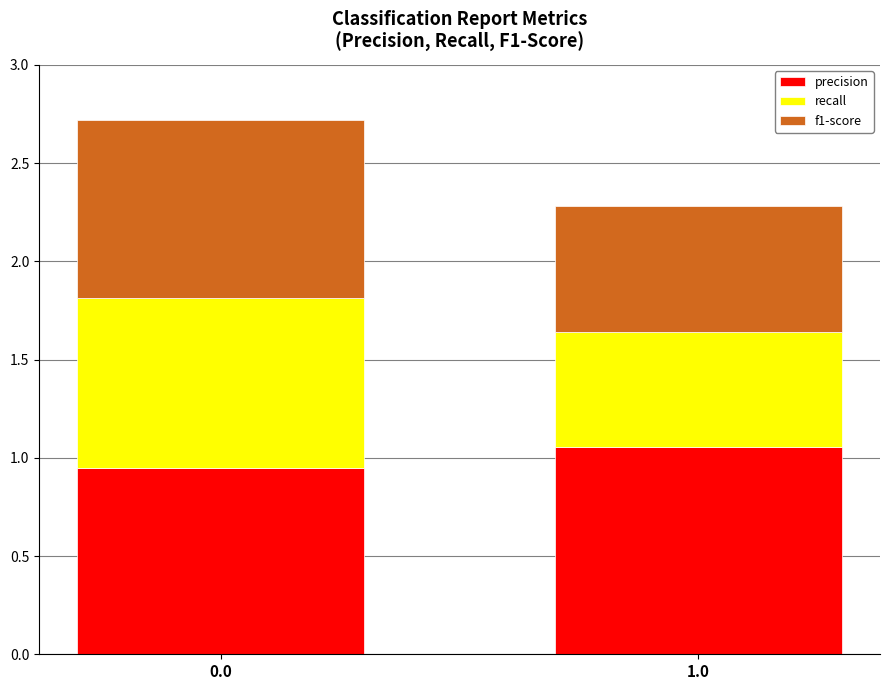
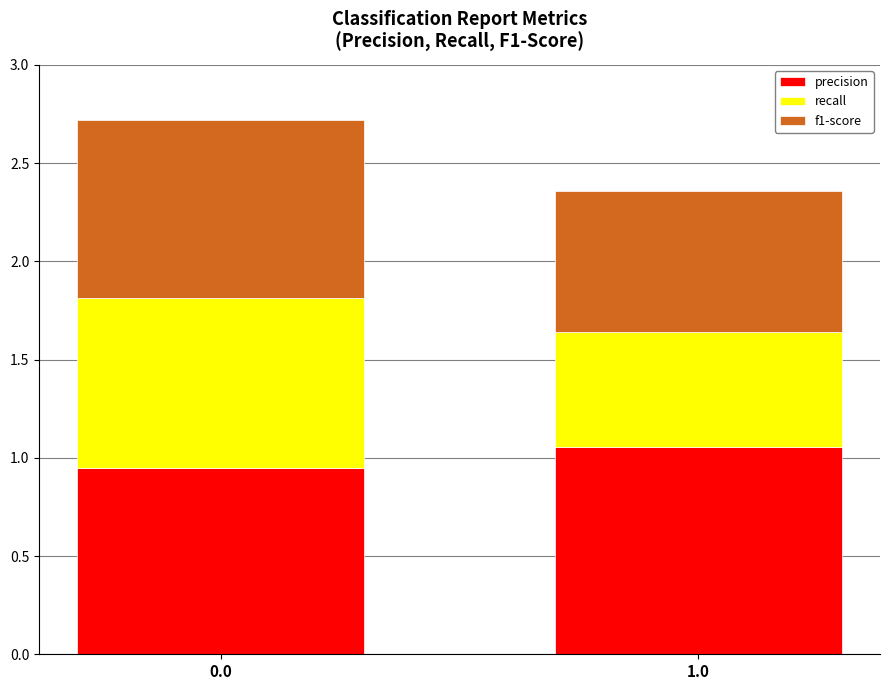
f1-score, 1.0: 0.64 -> 0.72
